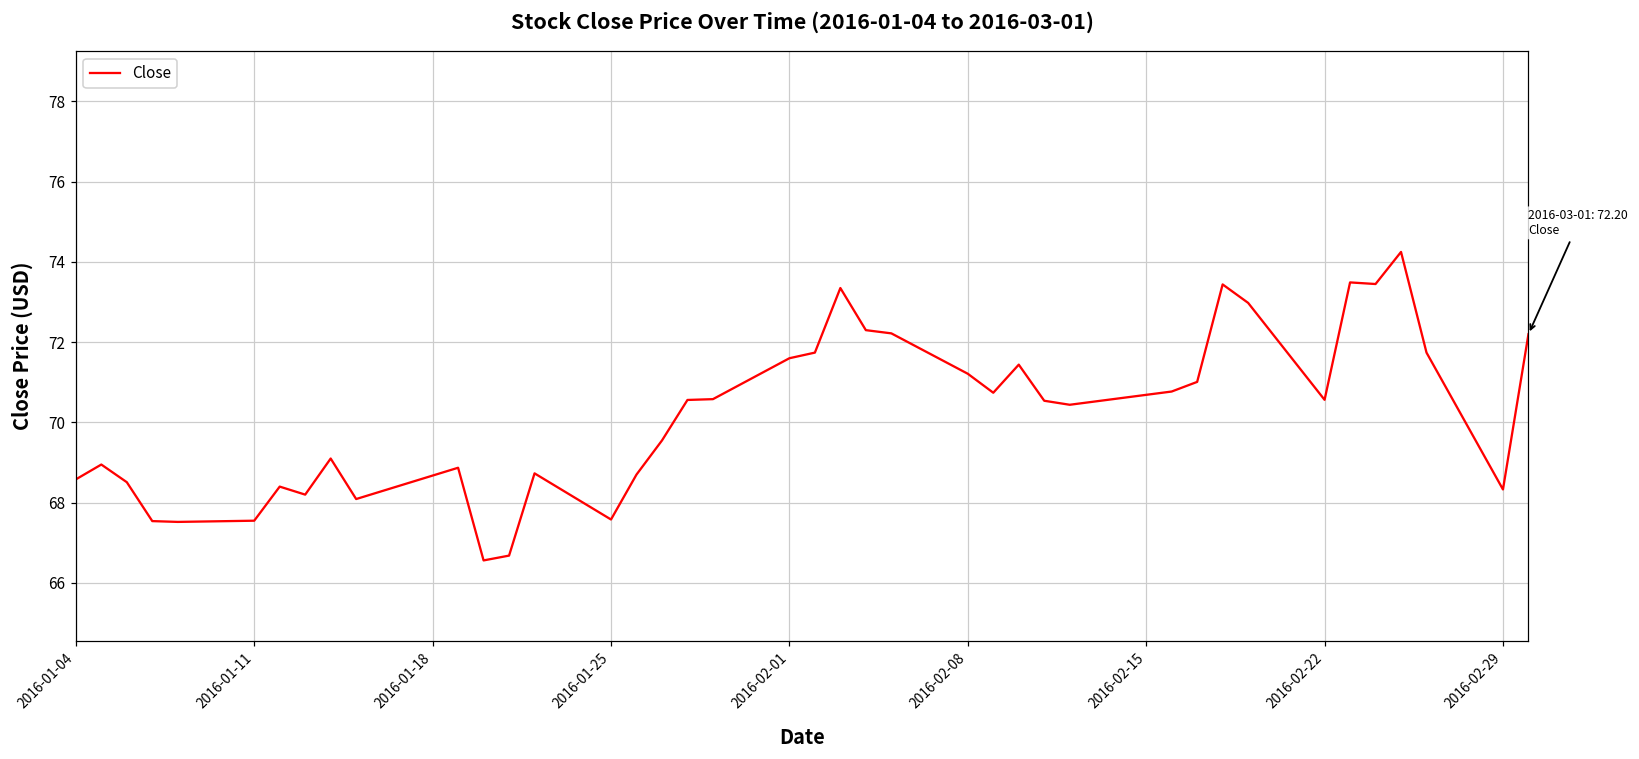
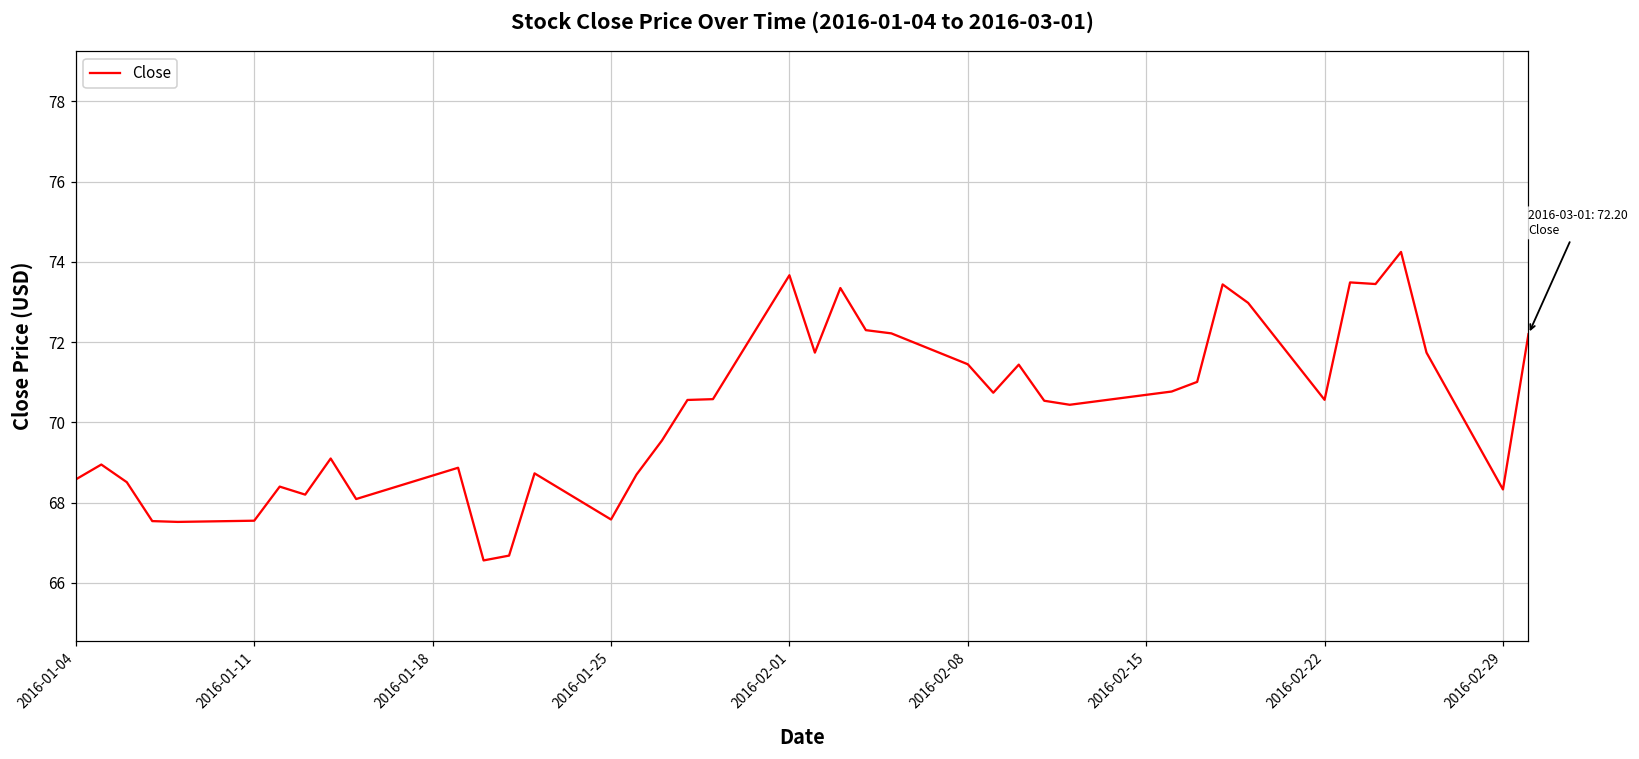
2016-02-01: 71.6 -> 73.7
2016-02-08: 71.2 -> 71.4
